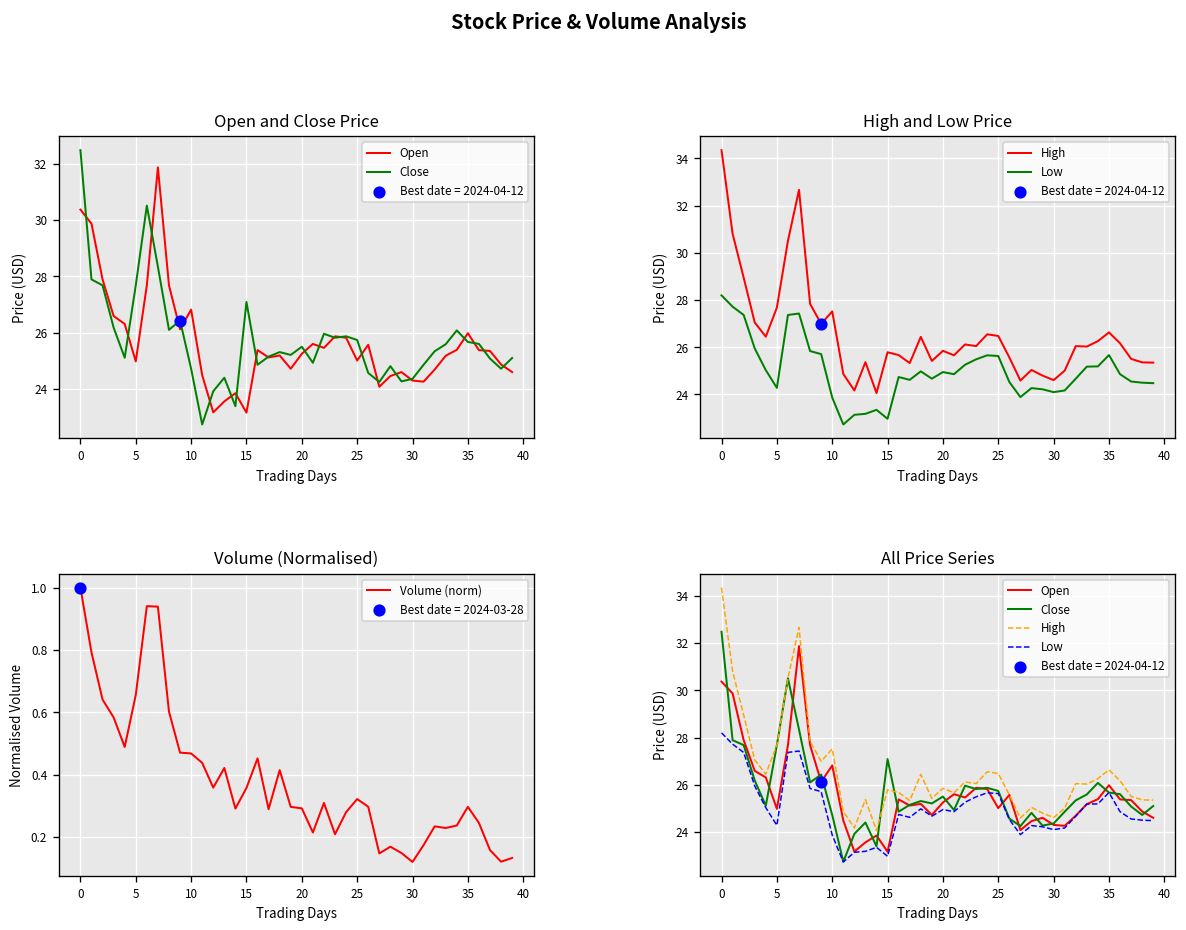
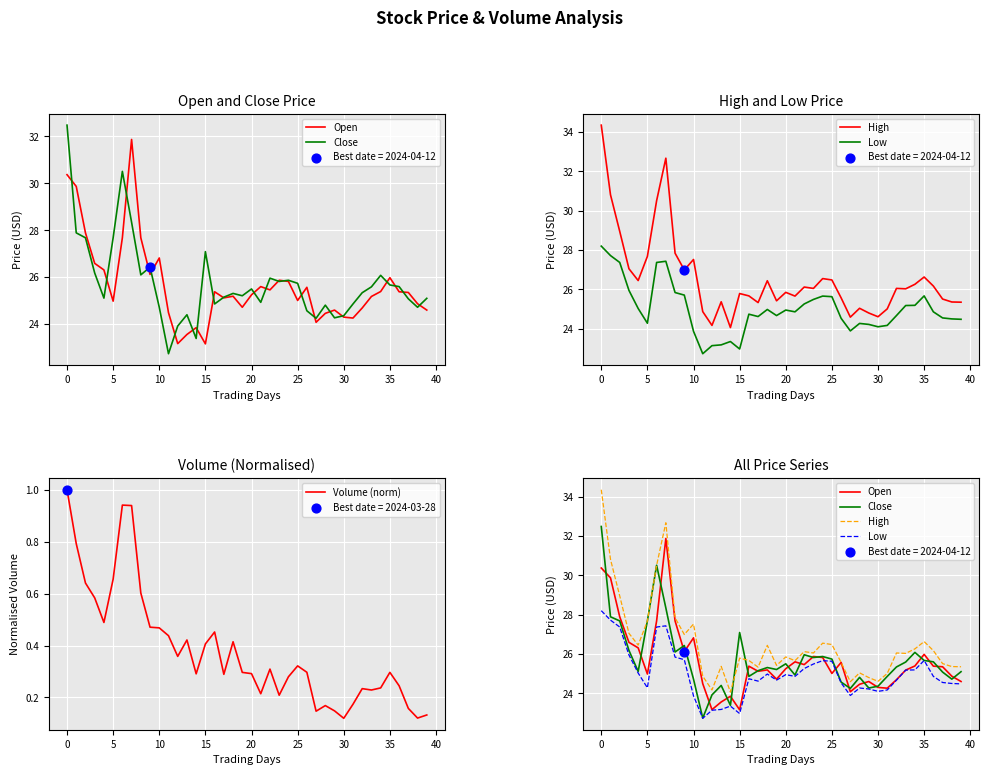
Volume (Normalised), Volume (norm), 15: 0.36 -> 0.41
